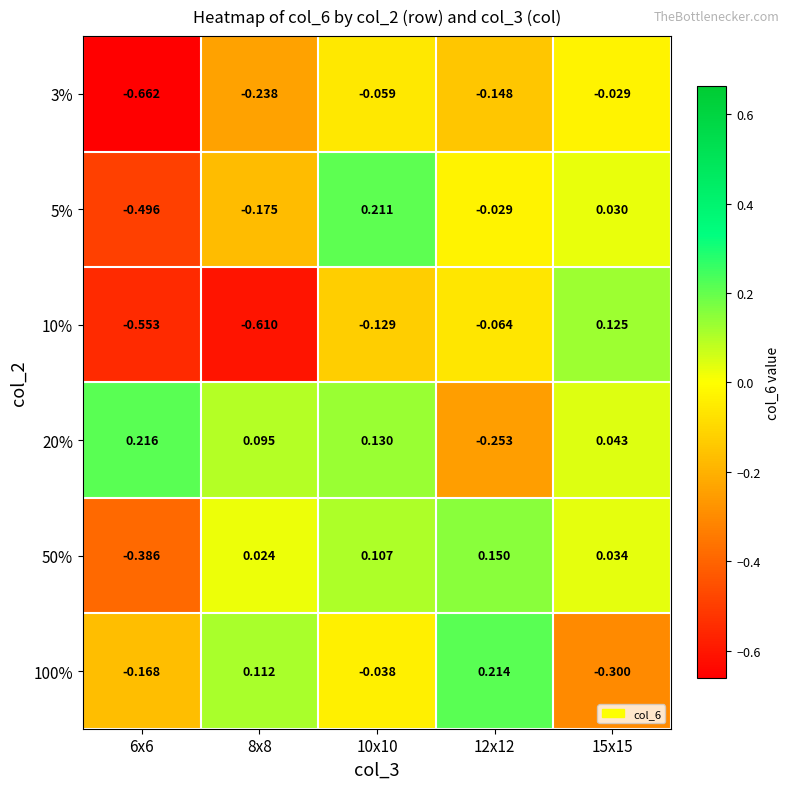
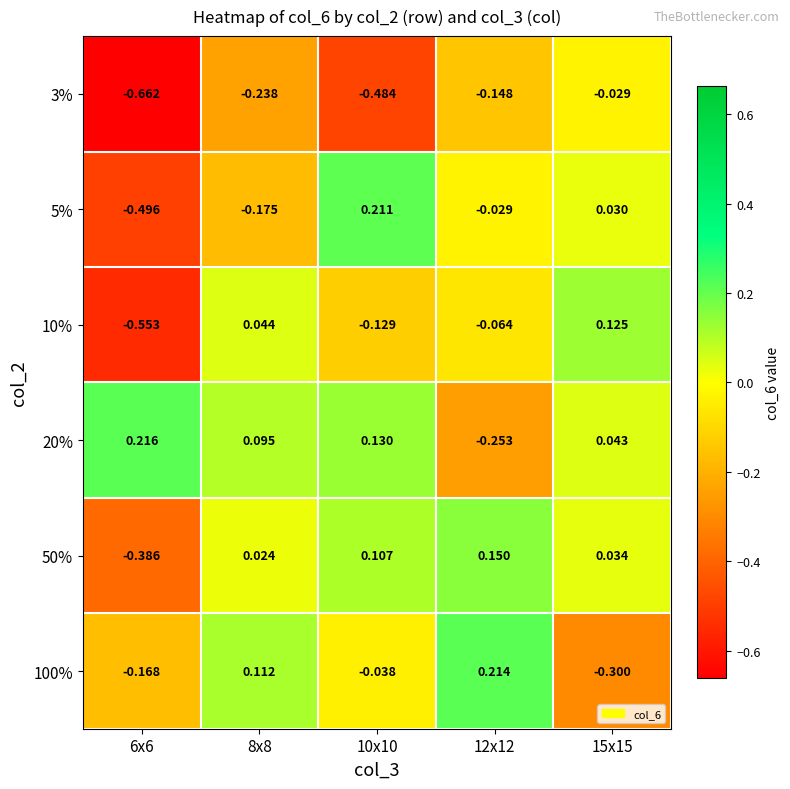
3%, 10x10: -0.059 -> -0.484
10%, 8x8: -0.610 -> 0.044
